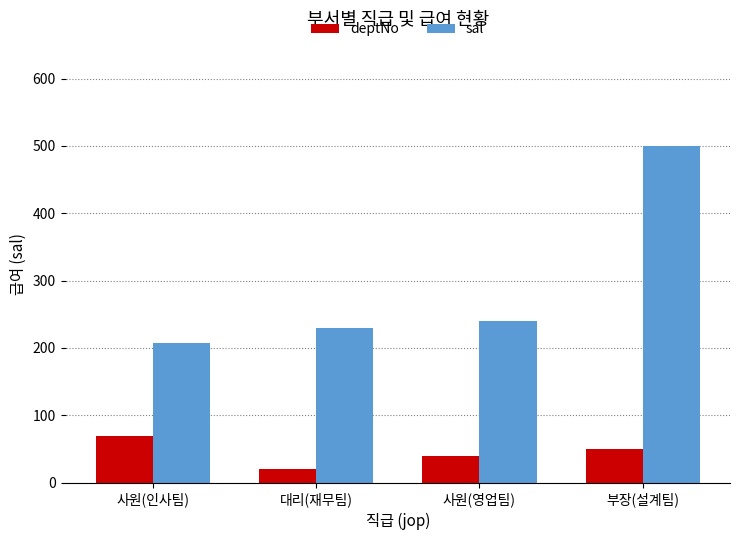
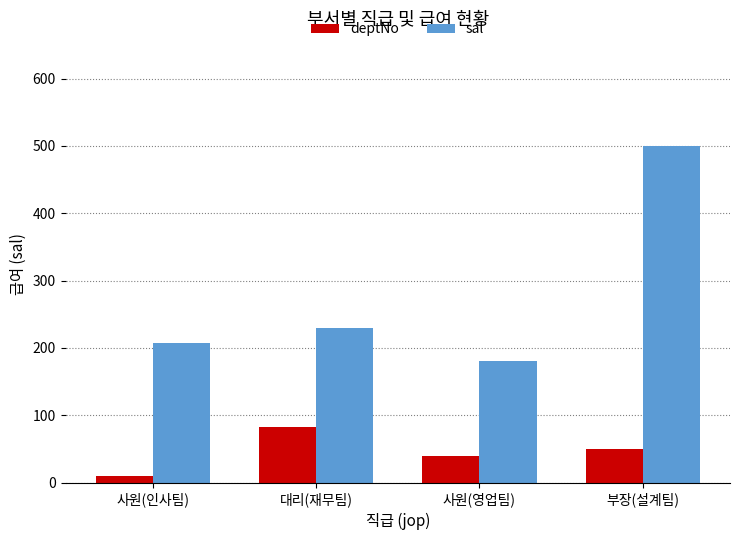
deptNo, 사원(인사팀): 70 -> 10
deptNo, 대리(재무팀): 20 -> 80
sal, 사원(영업팀): 240 -> 180
